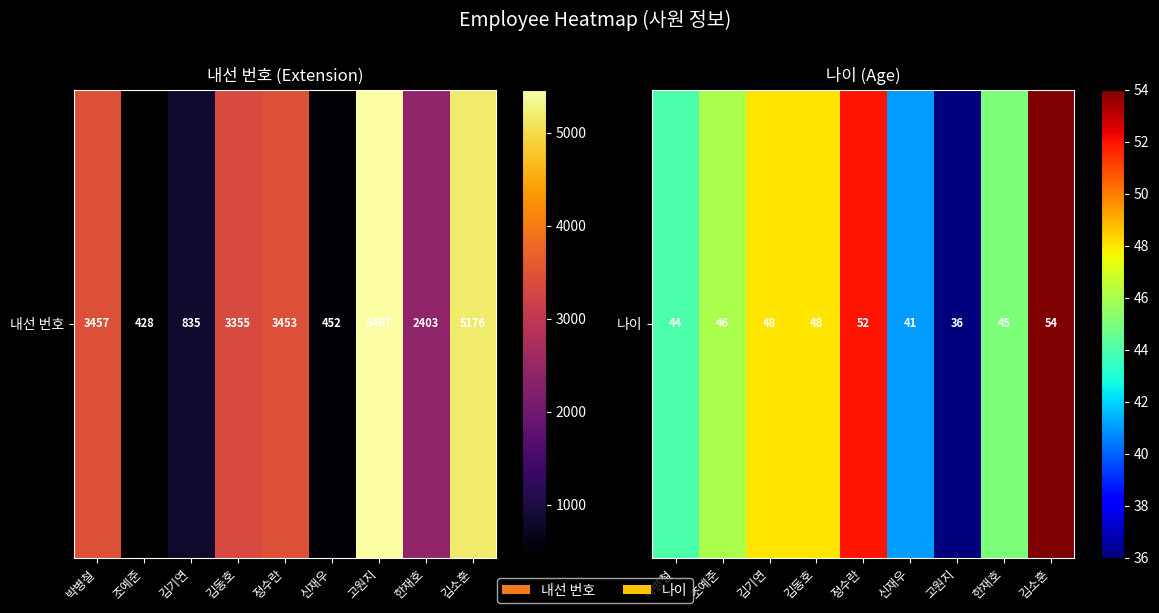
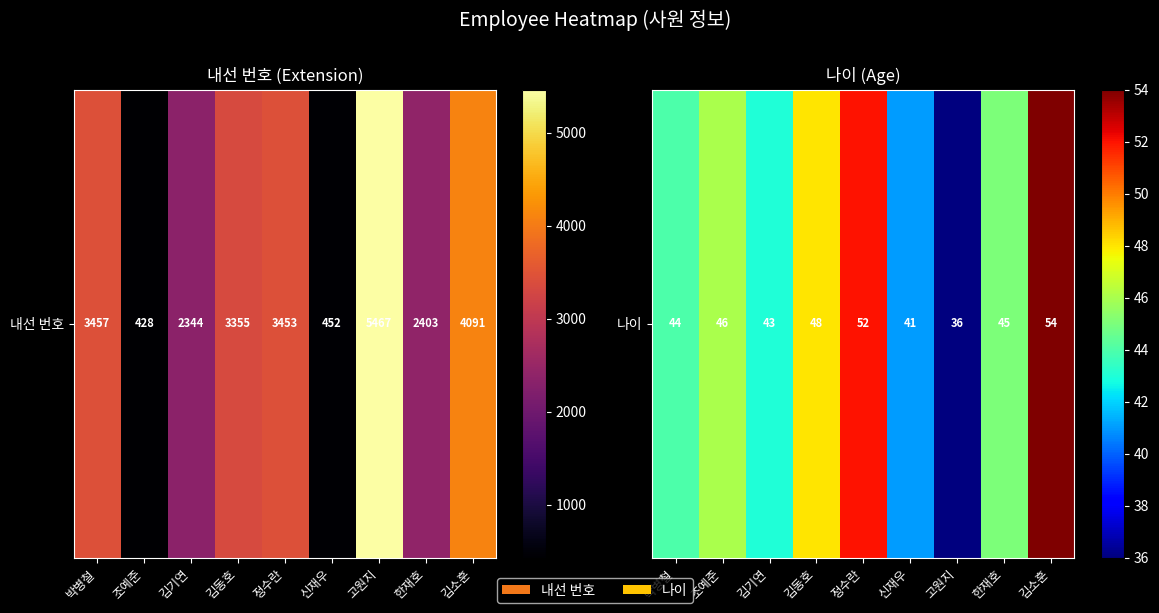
내선 번호 (Extension), 내선 번호, 김기연: 835 -> 2344
내선 번호 (Extension), 내선 번호, 김소훈: 5176 -> 4091
나이 (Age), 나이, 김기연: 48 -> 43
